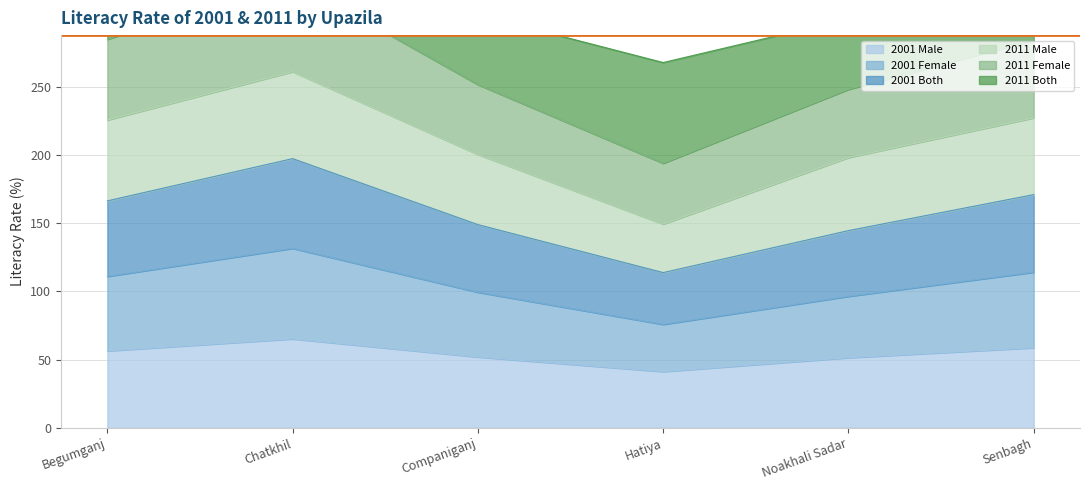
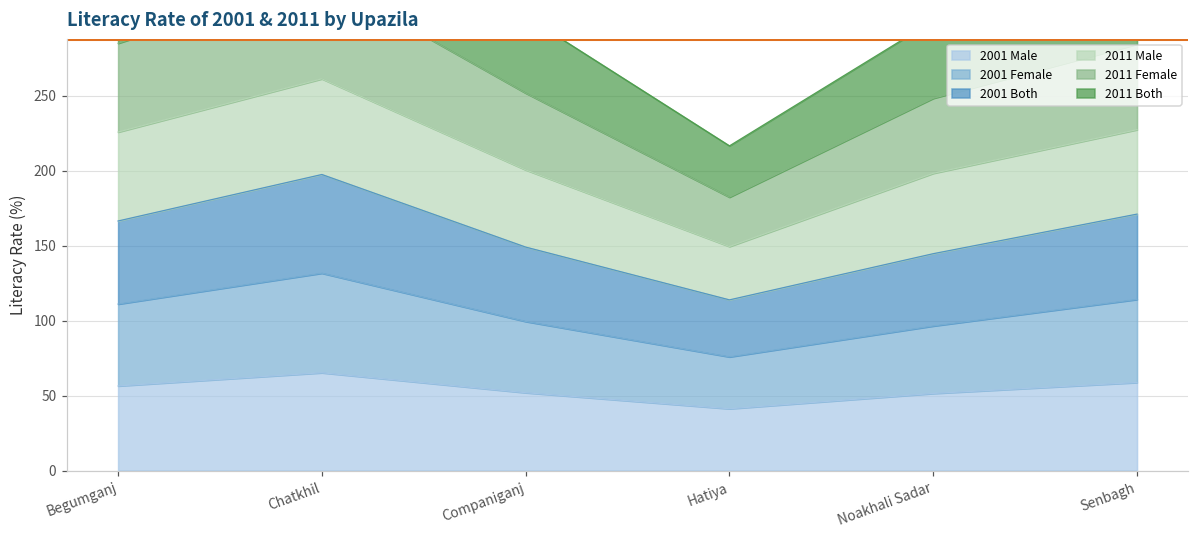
2011 Female, Hatiya: 45 -> 33
2011 Both, Hatiya: 74 -> 34
